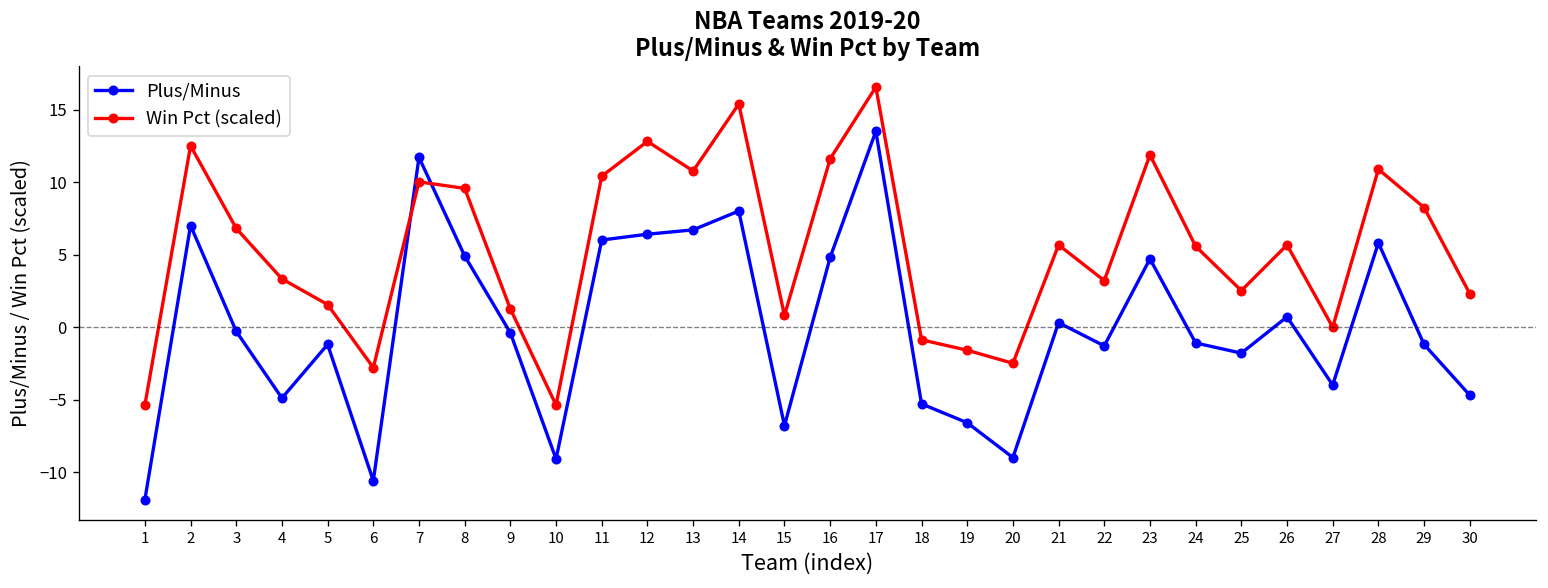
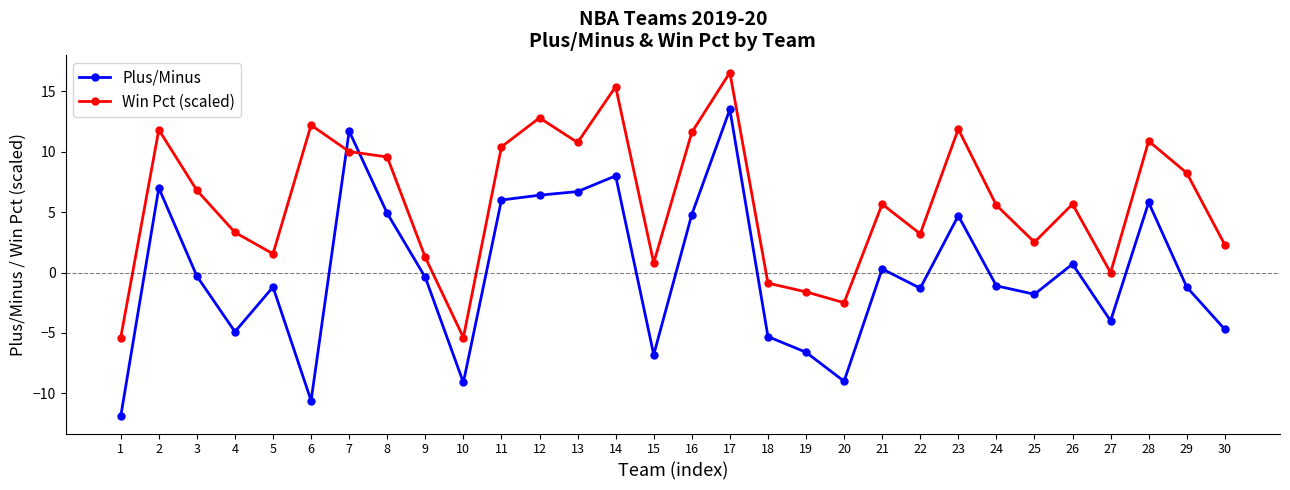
Win Pct (scaled), 2: 12.5 -> 11.8
Win Pct (scaled), 6: -2.8 -> 12.2
